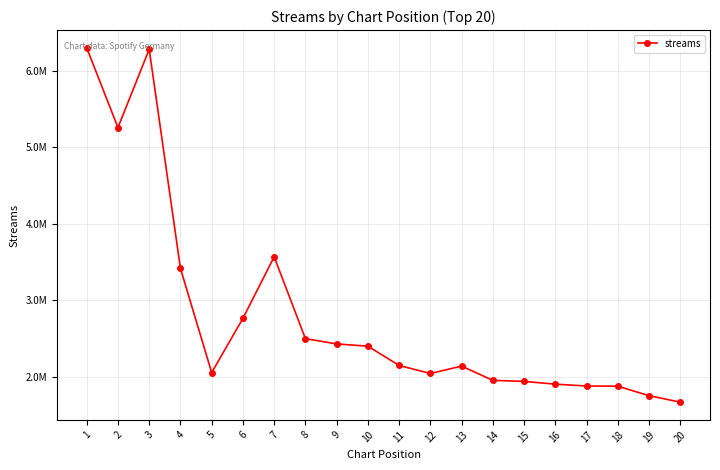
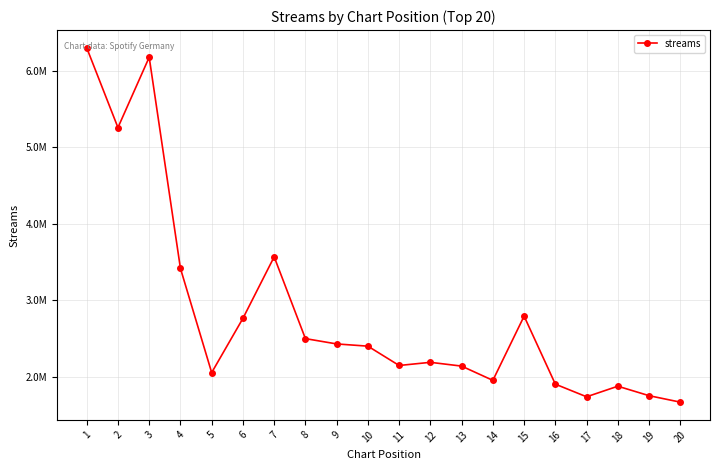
3: 6300000 -> 6200000
12: 2000000 -> 2200000
15: 1900000 -> 2800000
17: 1900000 -> 1700000
